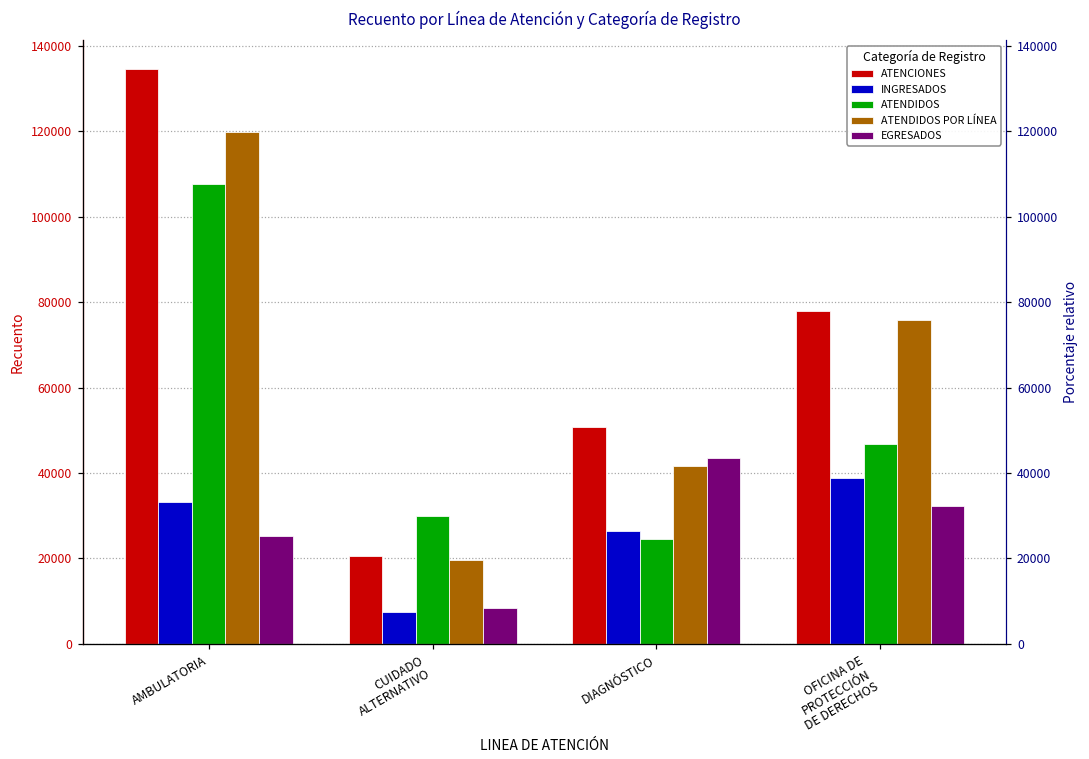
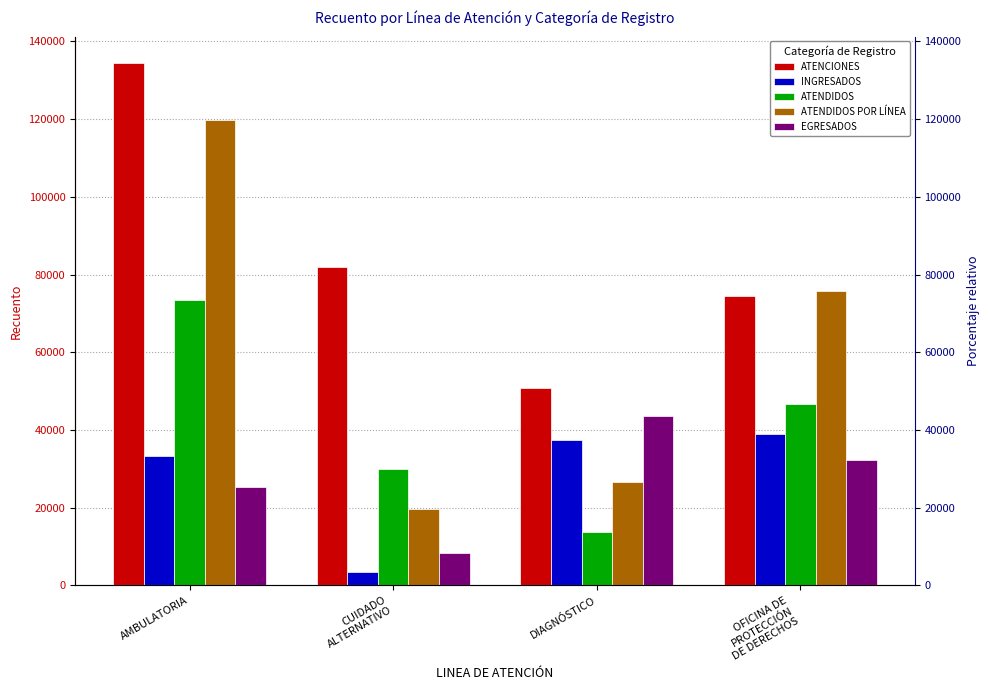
ATENDIDOS, AMBULATORIA: 108000 -> 74000
ATENCIONES, CUIDADO ALTERNATIVO: 21000 -> 82000
INGRESADOS, CUIDADO ALTERNATIVO: 7000 -> 3000
INGRESADOS, DIAGNÓSTICO: 27000 -> 37000
ATENDIDOS, DIAGNÓSTICO: 25000 -> 14000
ATENDIDOS POR LÍNEA, DIAGNÓSTICO: 42000 -> 27000
ATENCIONES, OFICINA DE PROTECCIÓN DE DERECHOS: 78000 -> 74000
